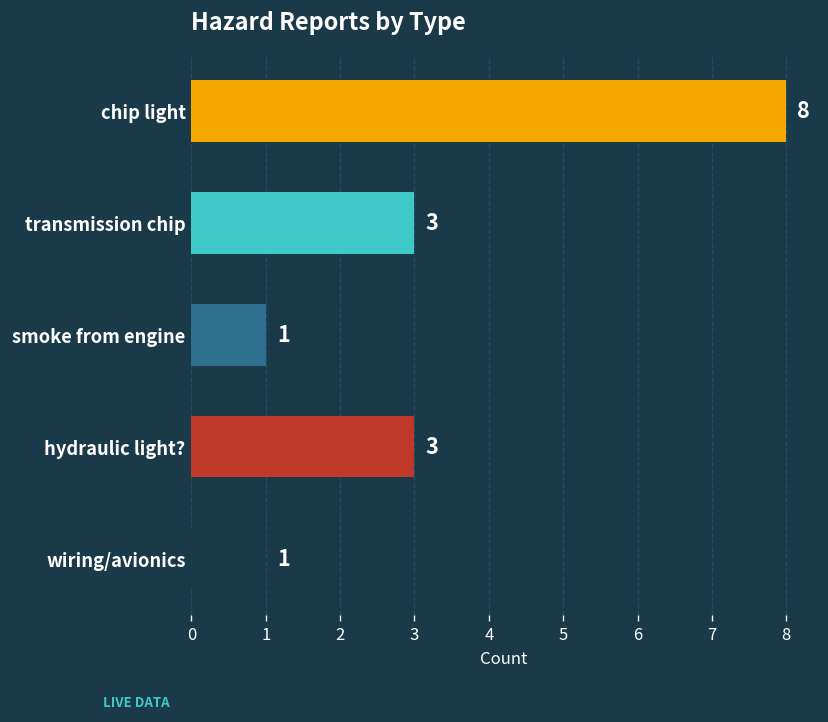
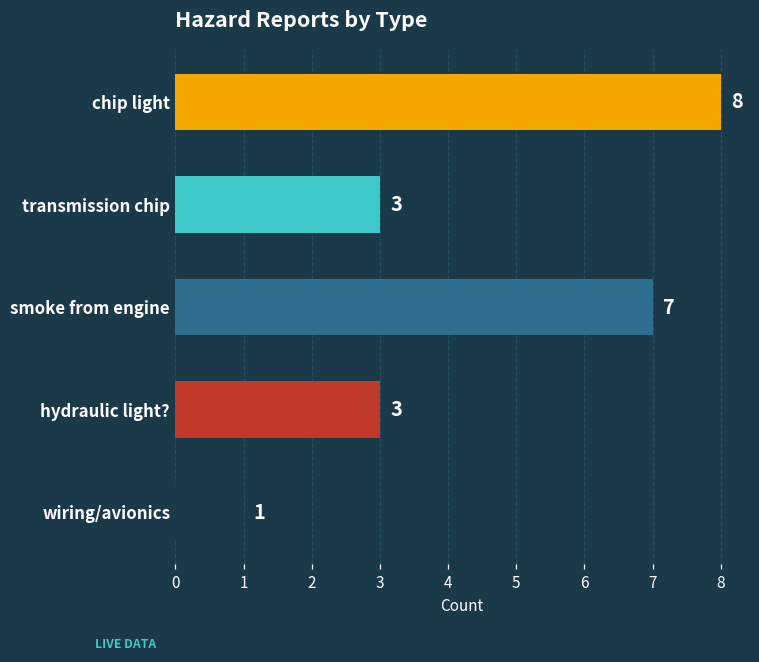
smoke from engine: 1 -> 7
